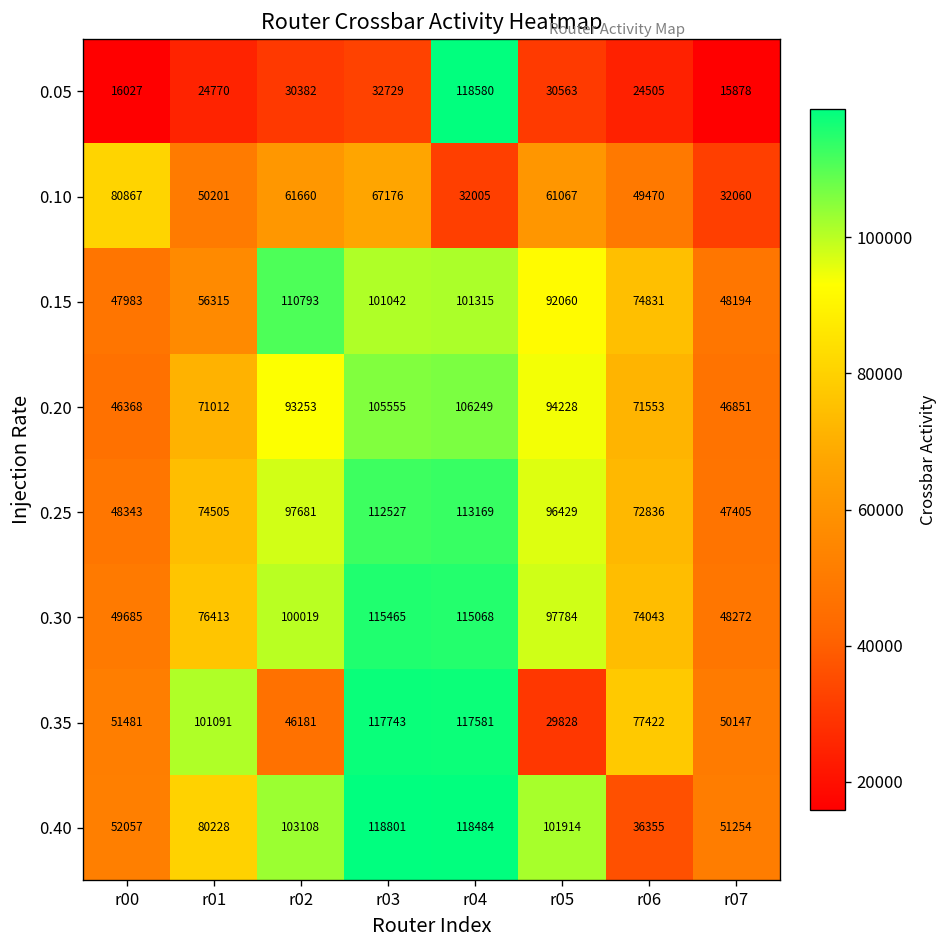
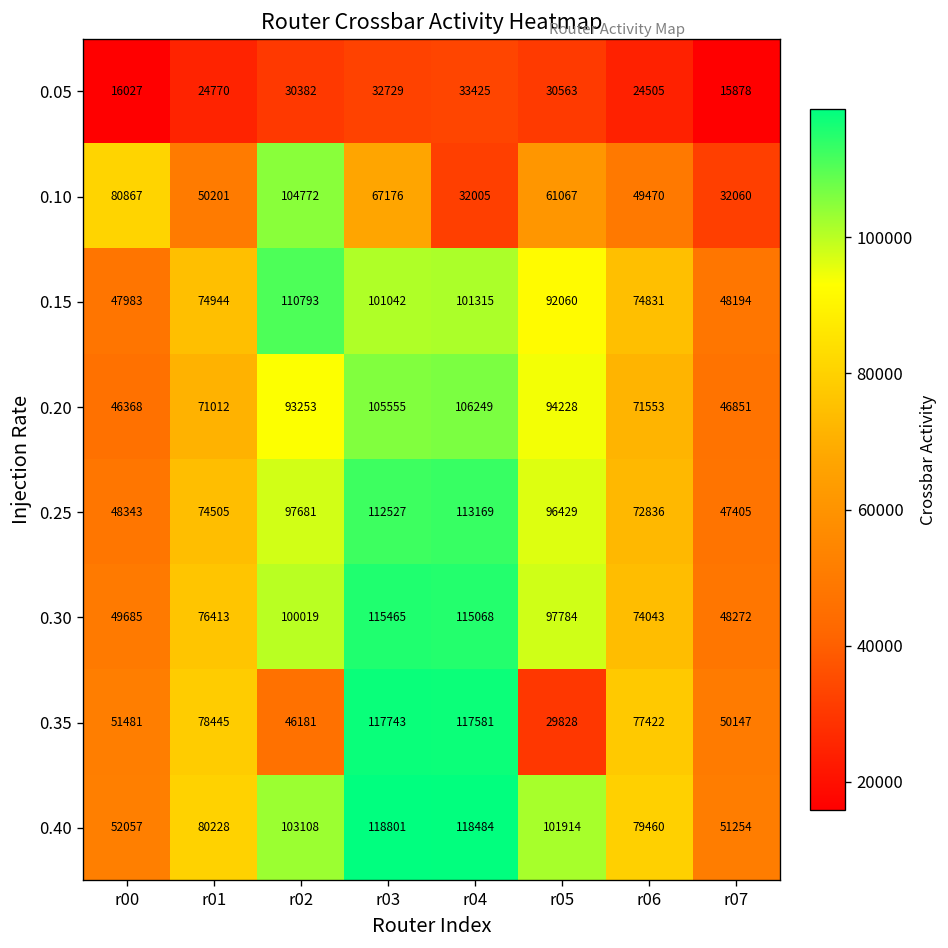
0.05, r04: 118580 -> 33425
0.10, r02: 61660 -> 104772
0.15, r01: 56315 -> 74944
0.35, r01: 101091 -> 78445
0.40, r06: 36355 -> 79460
